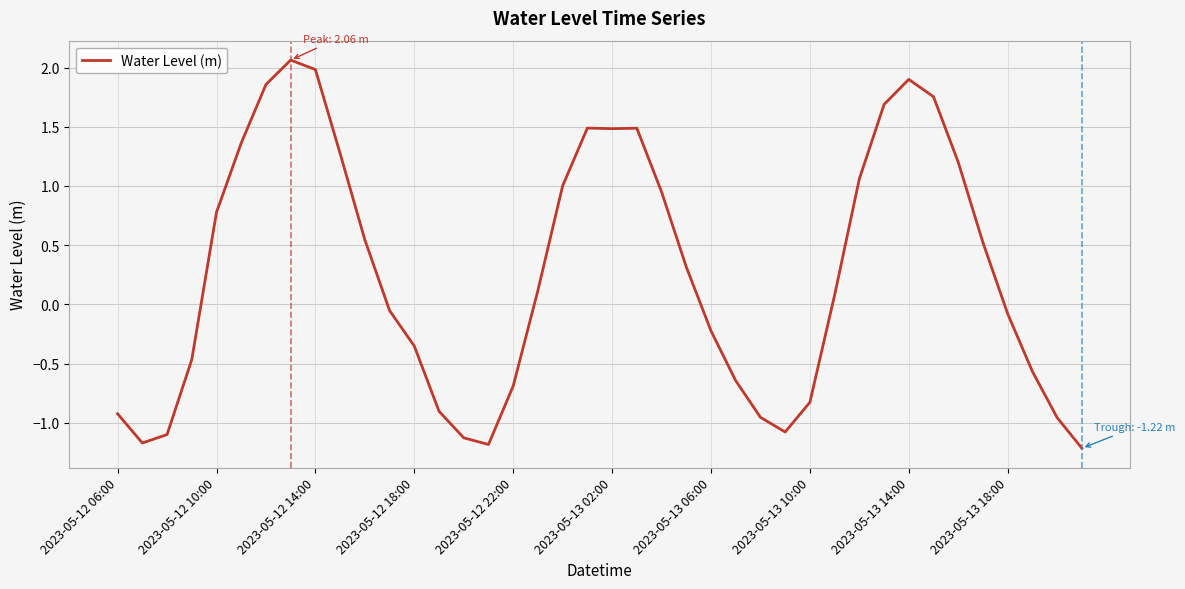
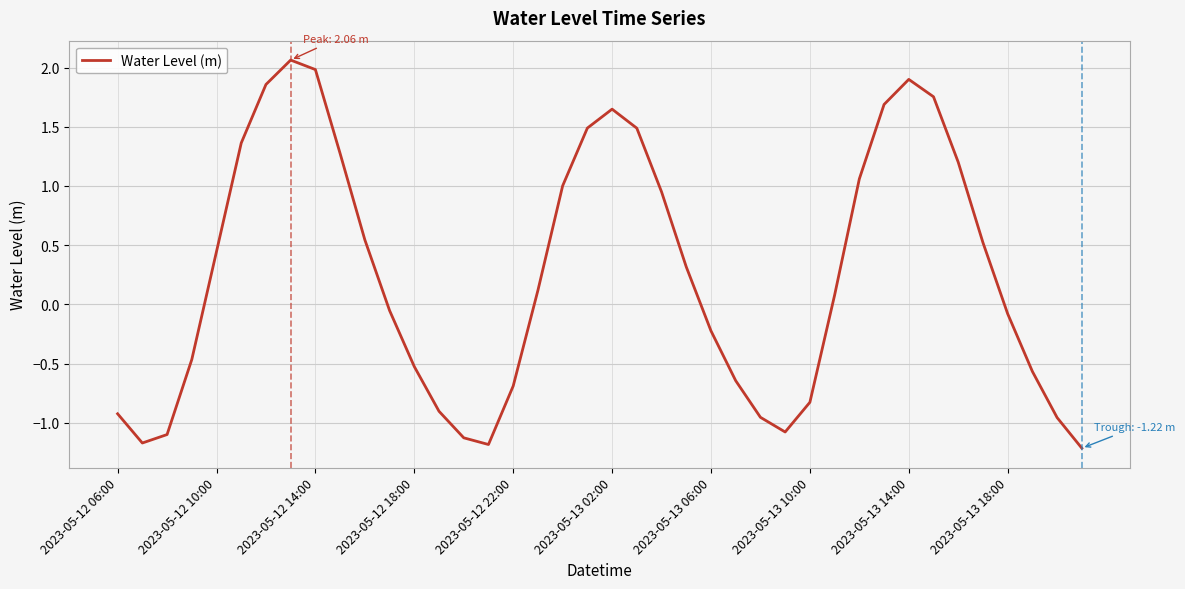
2023-05-12 10:00: 0.78 -> 0.45
2023-05-12 18:00: -0.35 -> -0.53
2023-05-13 02:00: 1.48 -> 1.65
